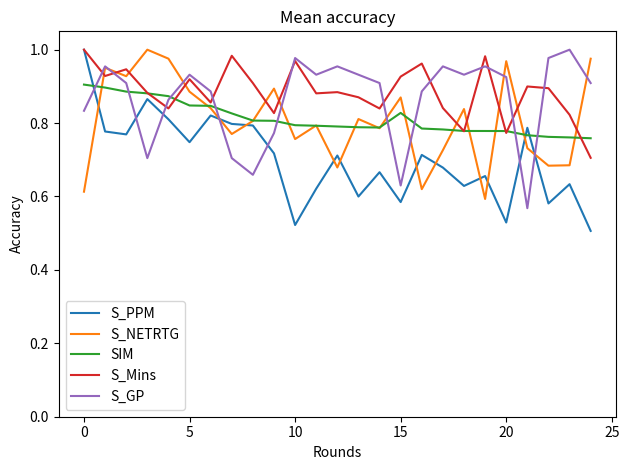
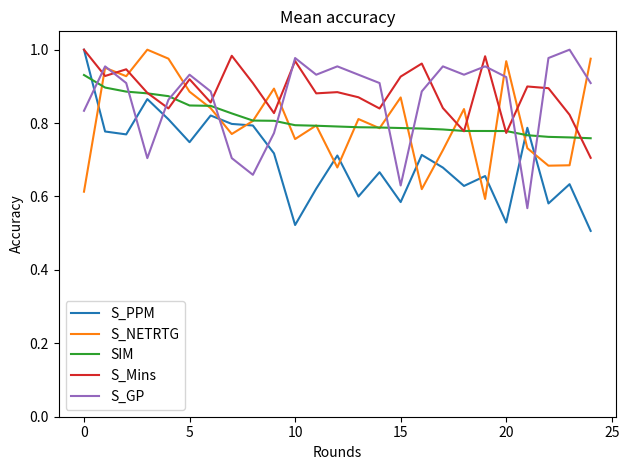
SIM, 0: 0.90 -> 0.93
SIM, 15: 0.83 -> 0.79
